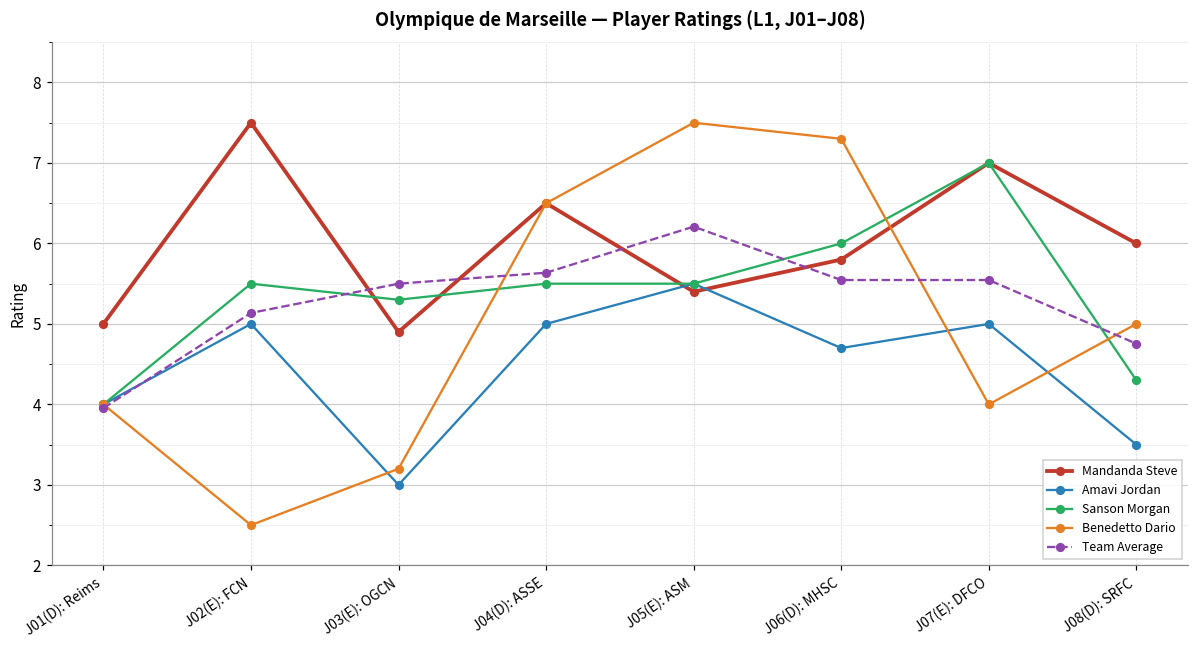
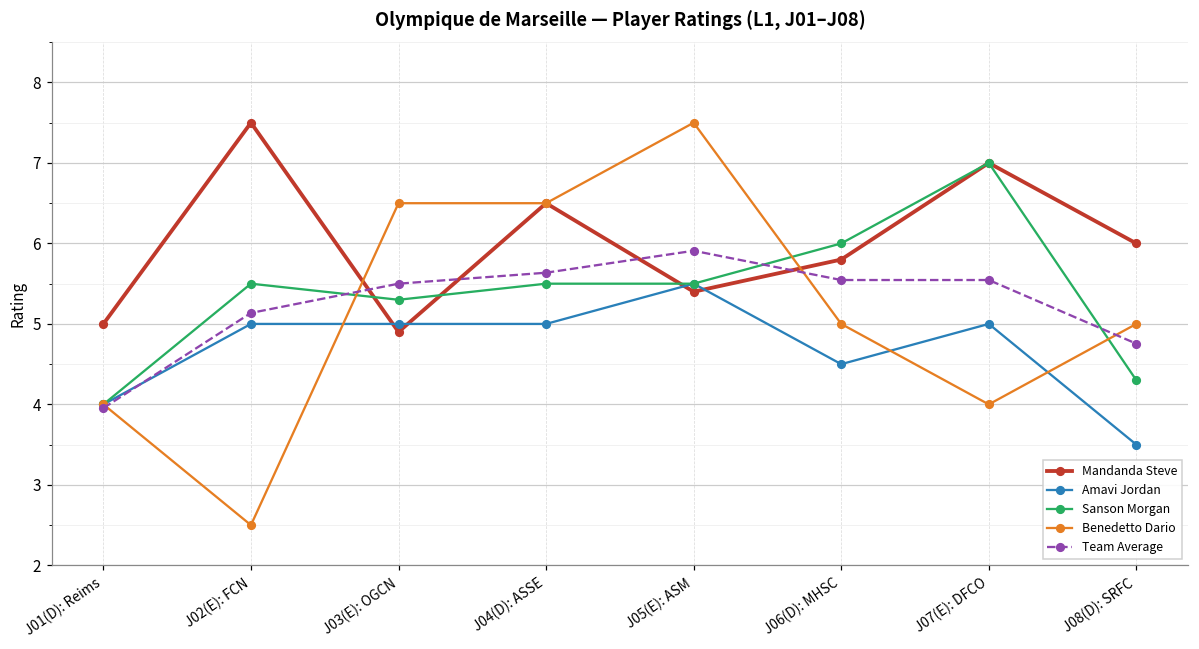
Amavi Jordan, J03(E): OGCN: 3 -> 5
Benedetto Dario, J03(E): OGCN: 3.2 -> 6.5
Team Average, J05(E): ASM: 6.2 -> 5.9
Amavi Jordan, J06(D): MHSC: 4.7 -> 4.5
Benedetto Dario, J06(D): MHSC: 7.3 -> 5.0
